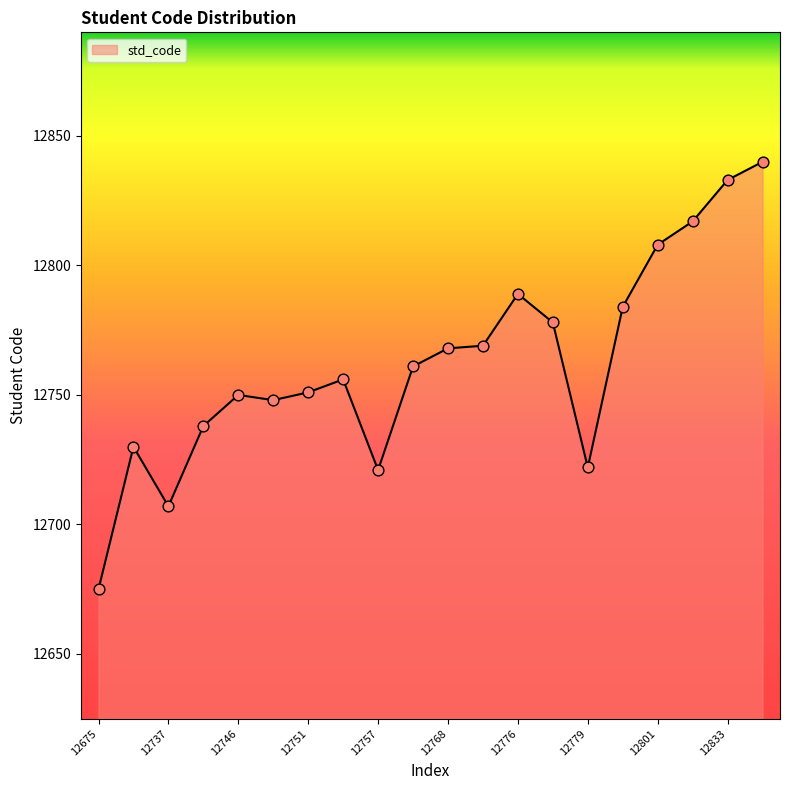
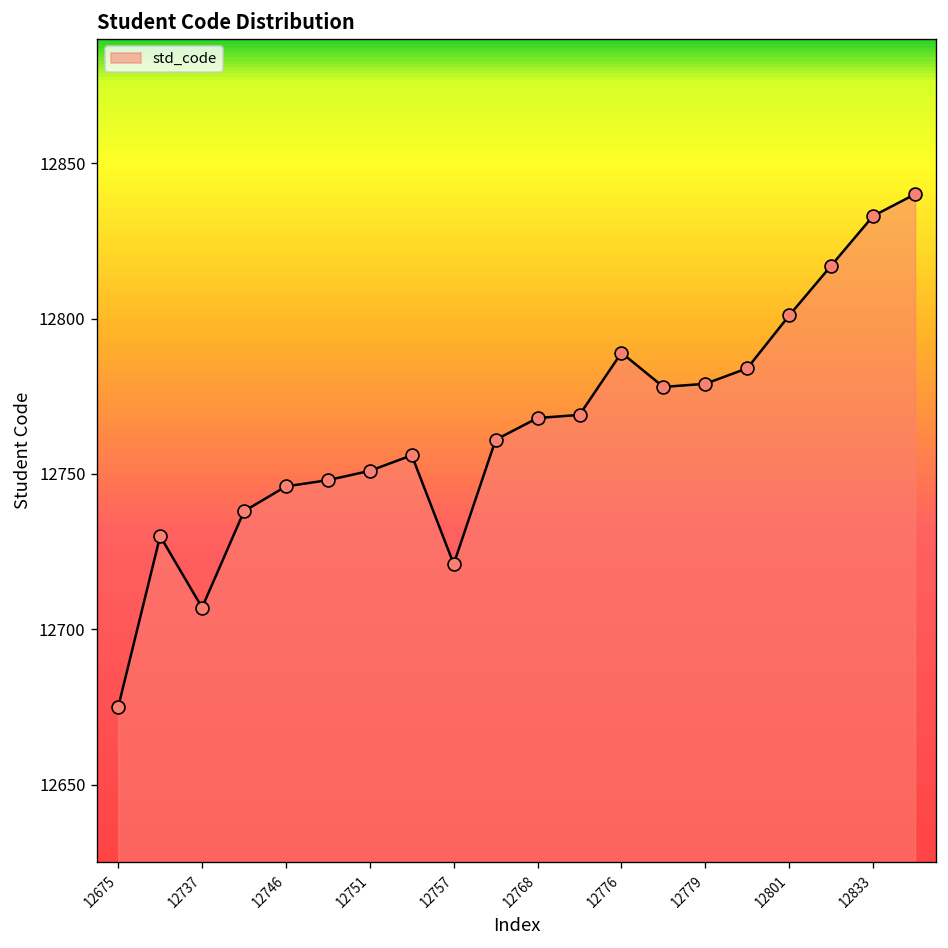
12746: 12750 -> 12746
12779: 12722 -> 12779
12801: 12808 -> 12801
